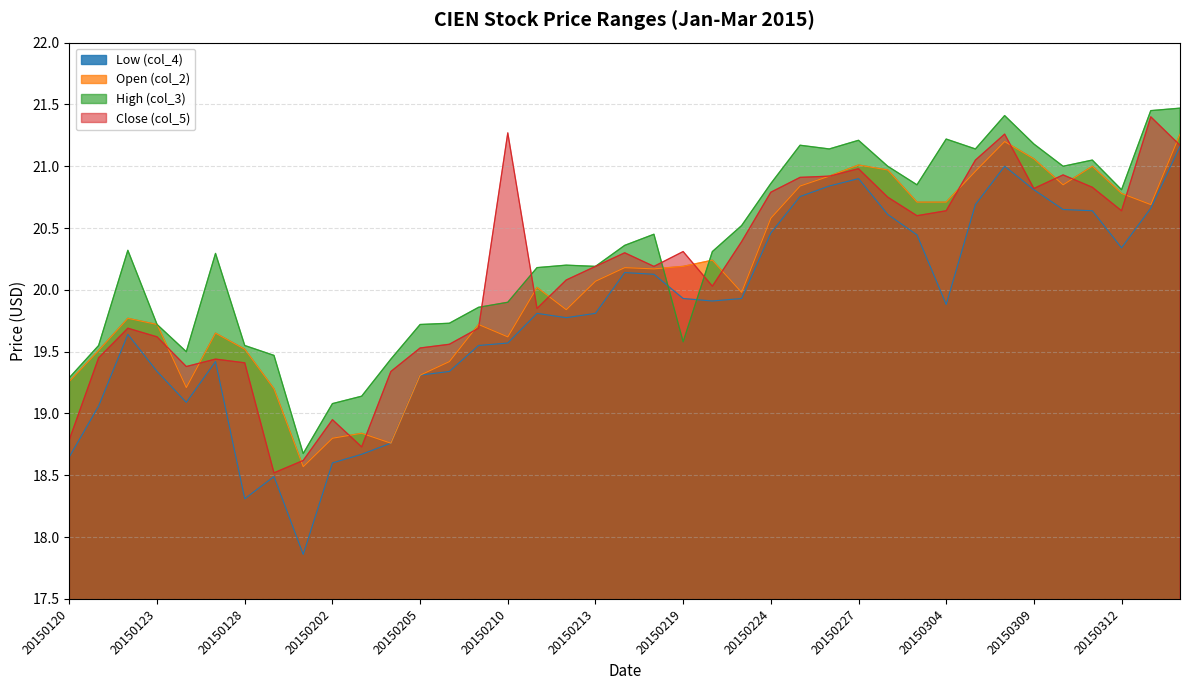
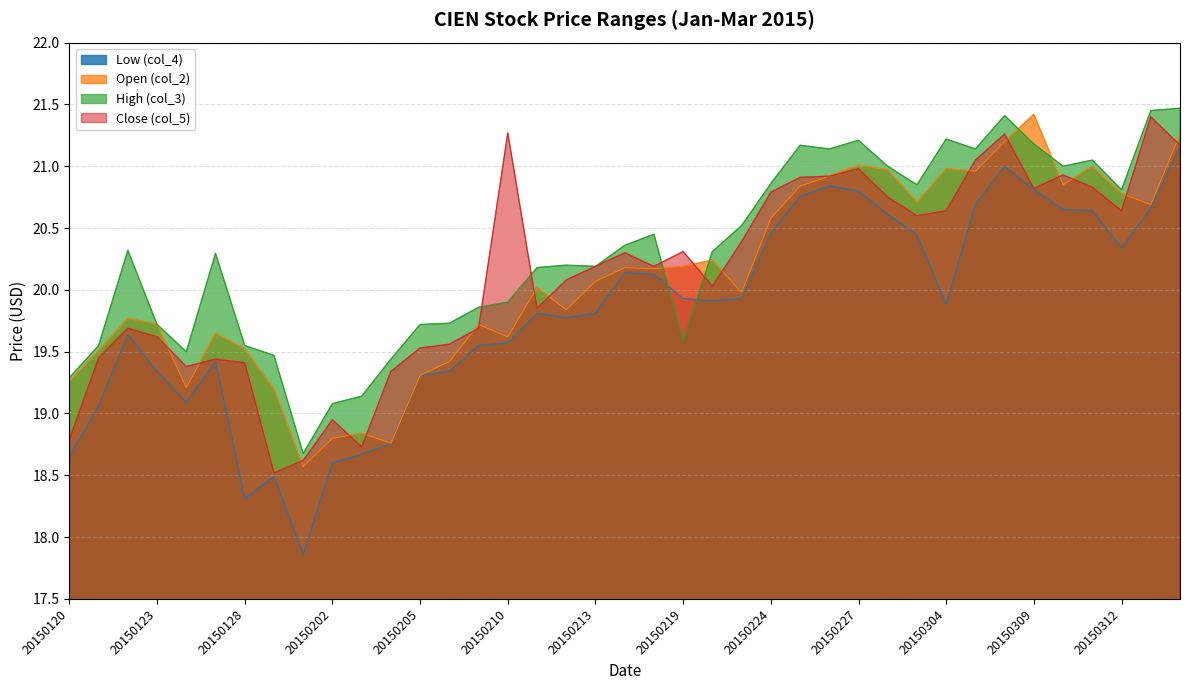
Low (col_4), 20150227: 20.9 -> 20.8
Open (col_2), 20150304: 20.71 -> 20.98
Open (col_2), 20150309: 21.06 -> 21.42
